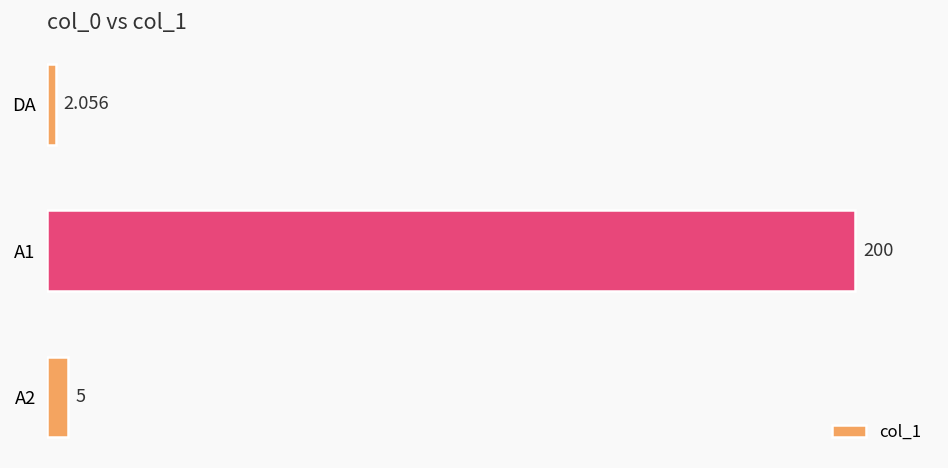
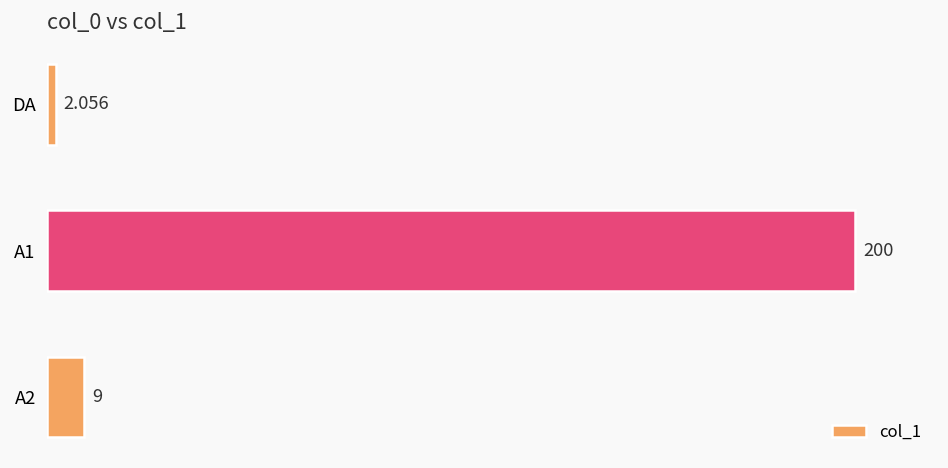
A2: 5 -> 9
